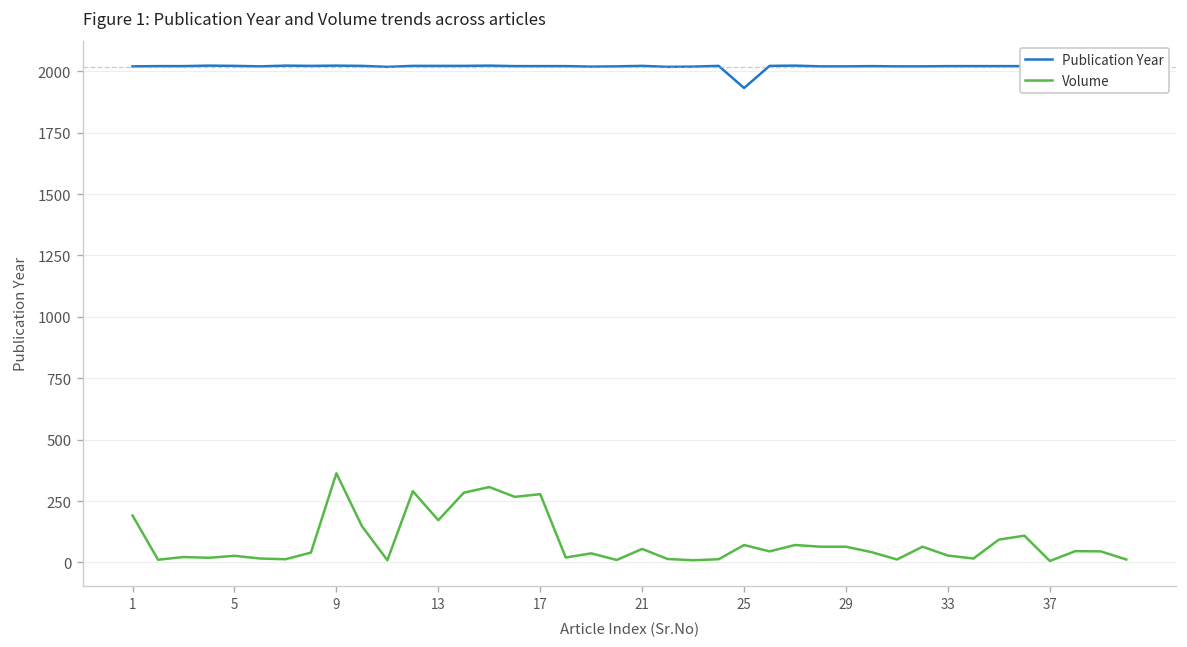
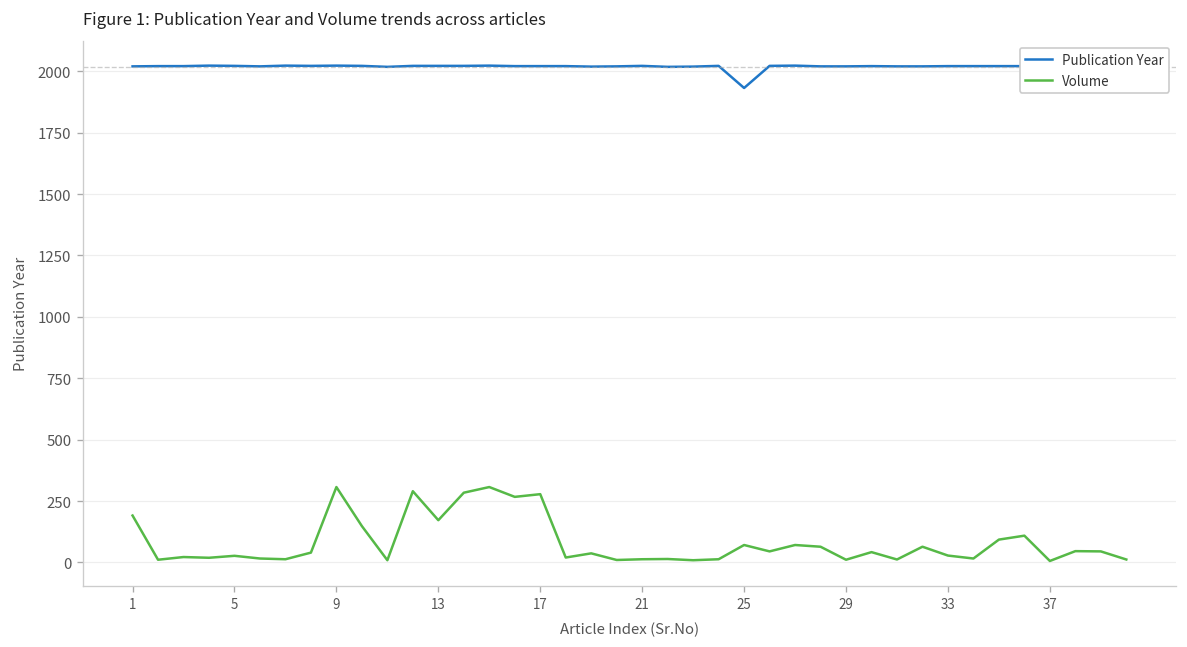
Volume, 9: 360 -> 310
Volume, 21: 60 -> 10
Volume, 29: 60 -> 10
